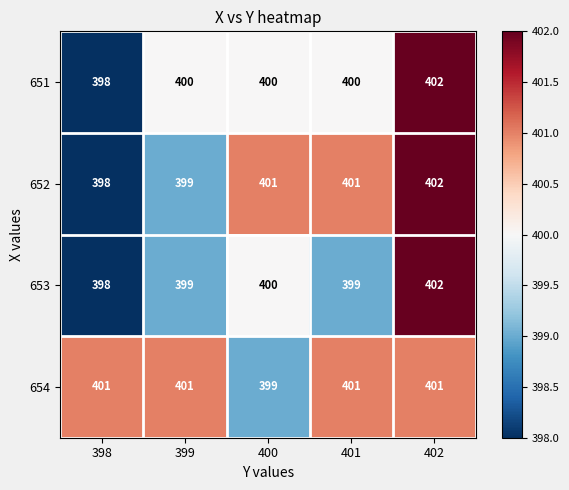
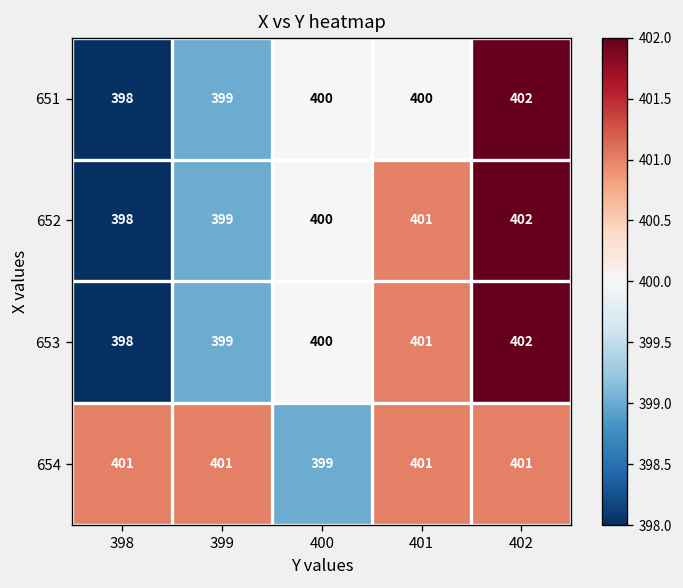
651, 399: 400 -> 399
652, 400: 401 -> 400
653, 401: 399 -> 401
